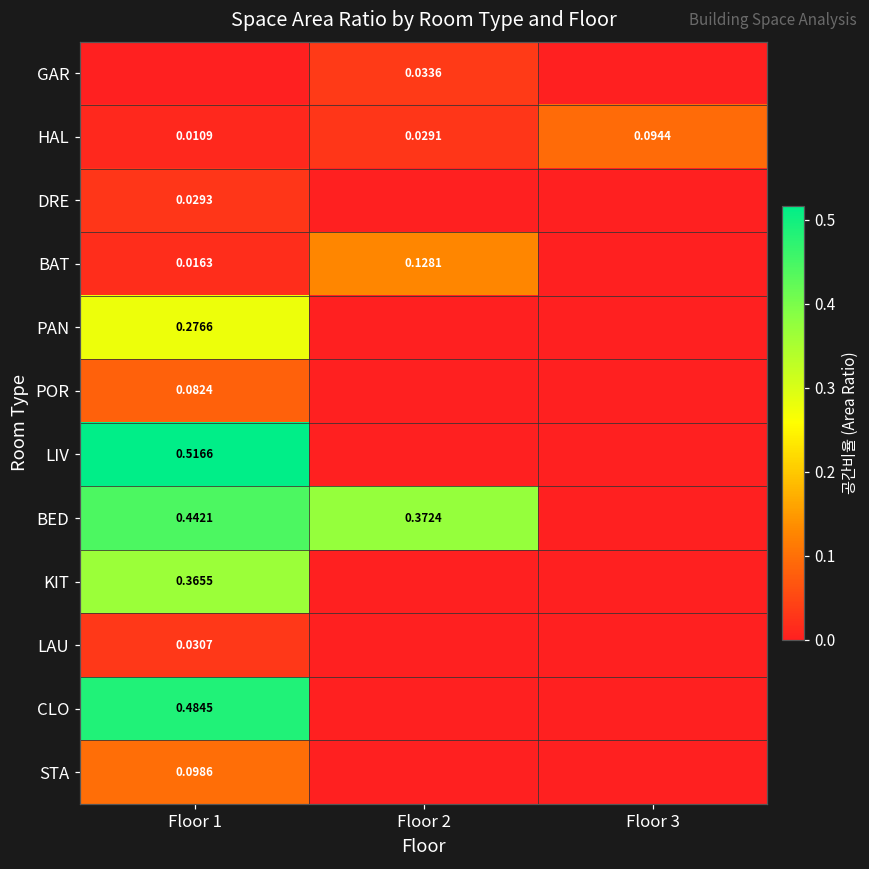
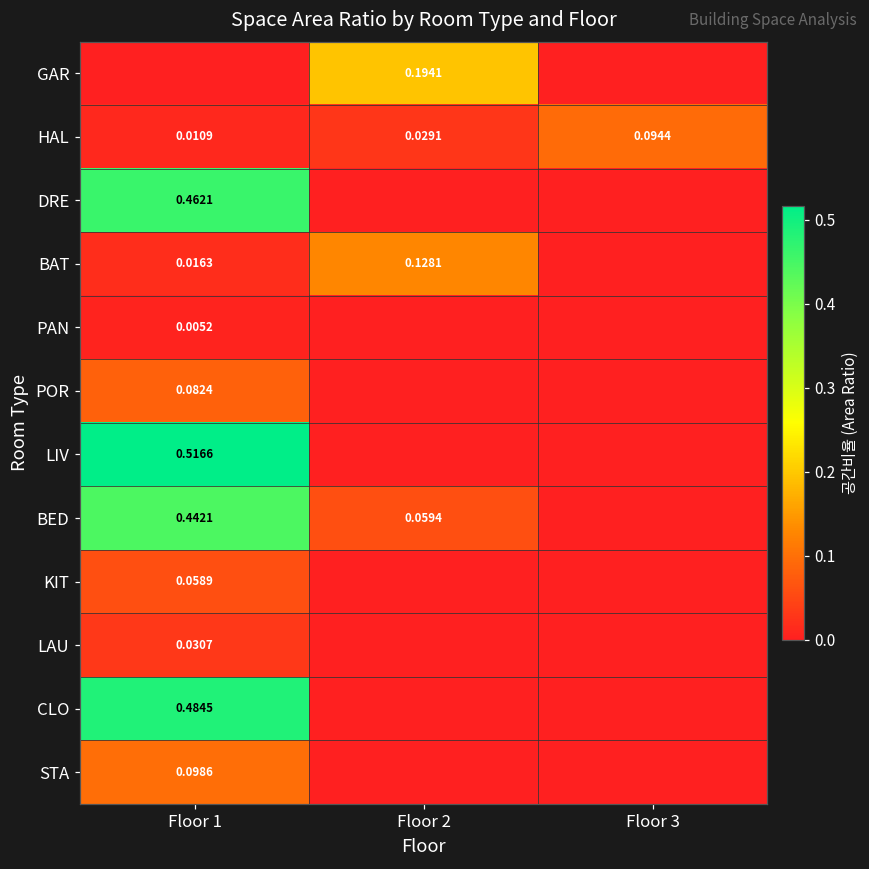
GAR, Floor 2: 0.0336 -> 0.1941
DRE, Floor 1: 0.0293 -> 0.4621
PAN, Floor 1: 0.2766 -> 0.0052
BED, Floor 2: 0.3724 -> 0.0594
KIT, Floor 1: 0.3655 -> 0.0589
